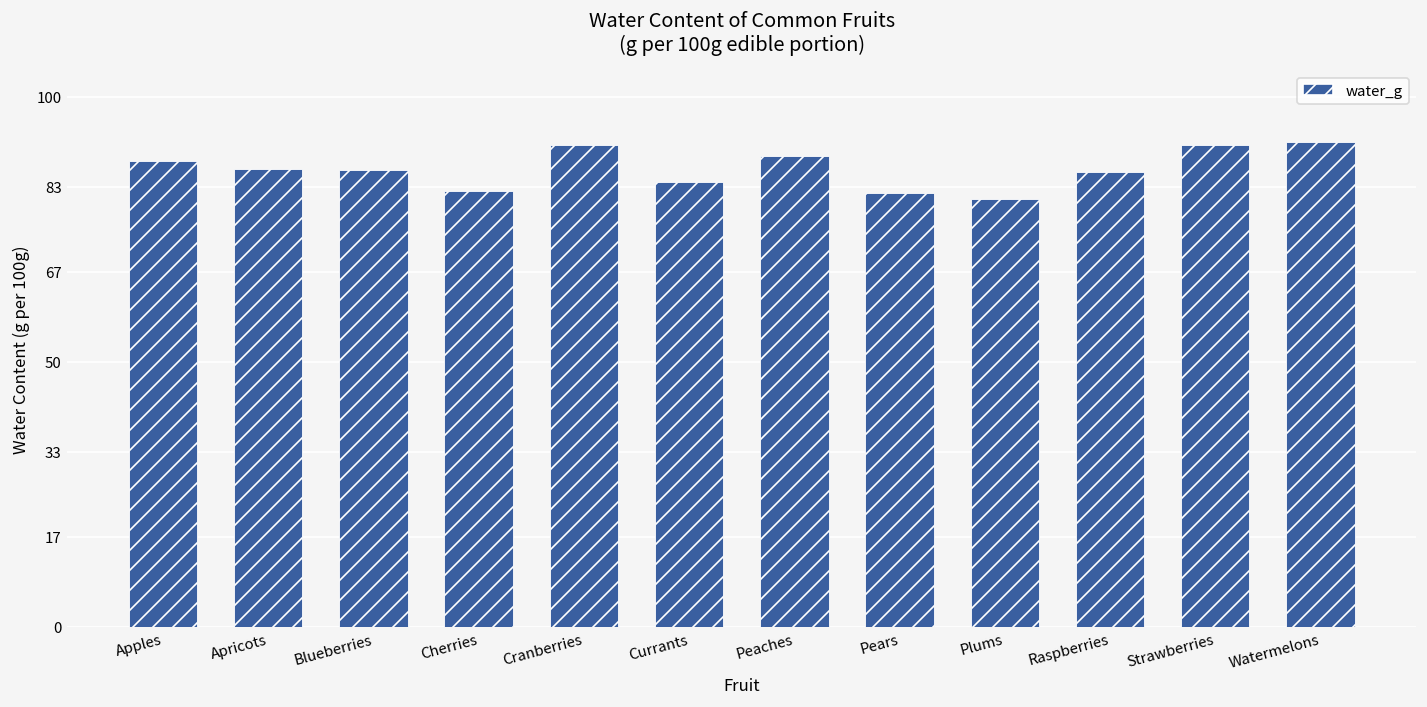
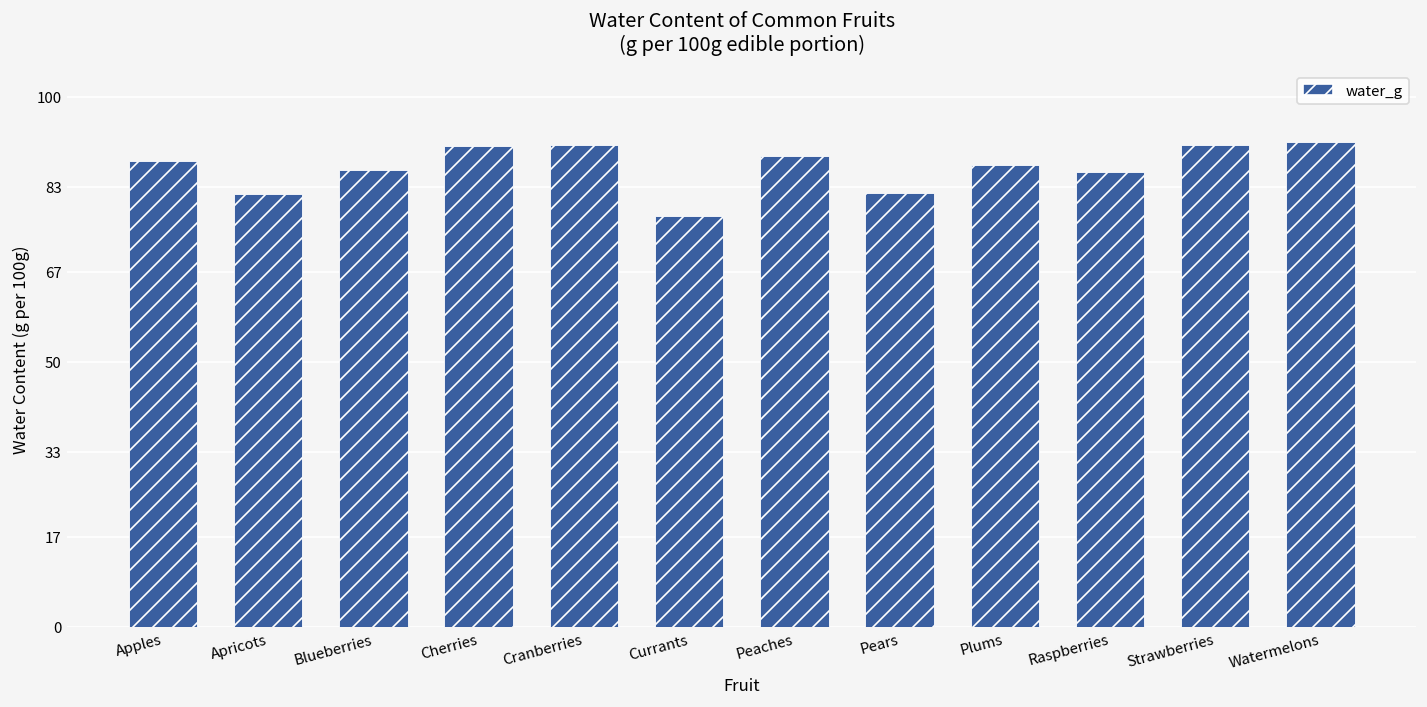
Apricots: 86 -> 82
Cherries: 82 -> 91
Currants: 84 -> 78
Plums: 81 -> 87
